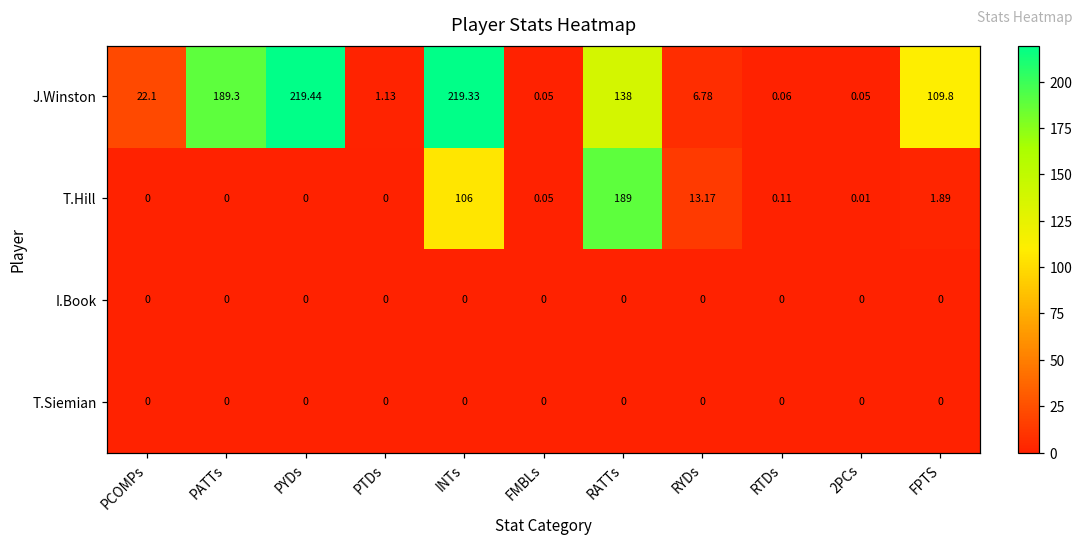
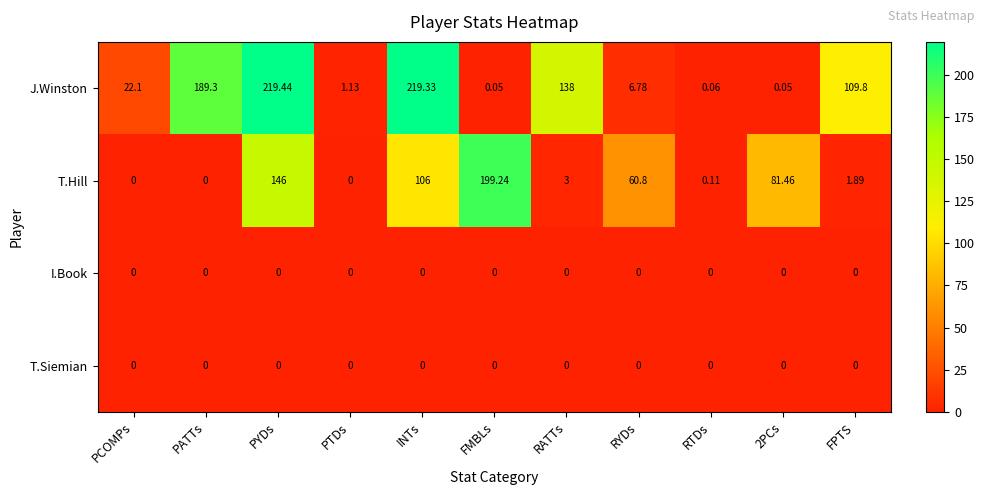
T.Hill, PYDs: 0 -> 146
T.Hill, FMBLs: 0.05 -> 199.24
T.Hill, RATTs: 189 -> 3
T.Hill, RYDs: 13.17 -> 60.8
T.Hill, 2PCs: 0.01 -> 81.46
